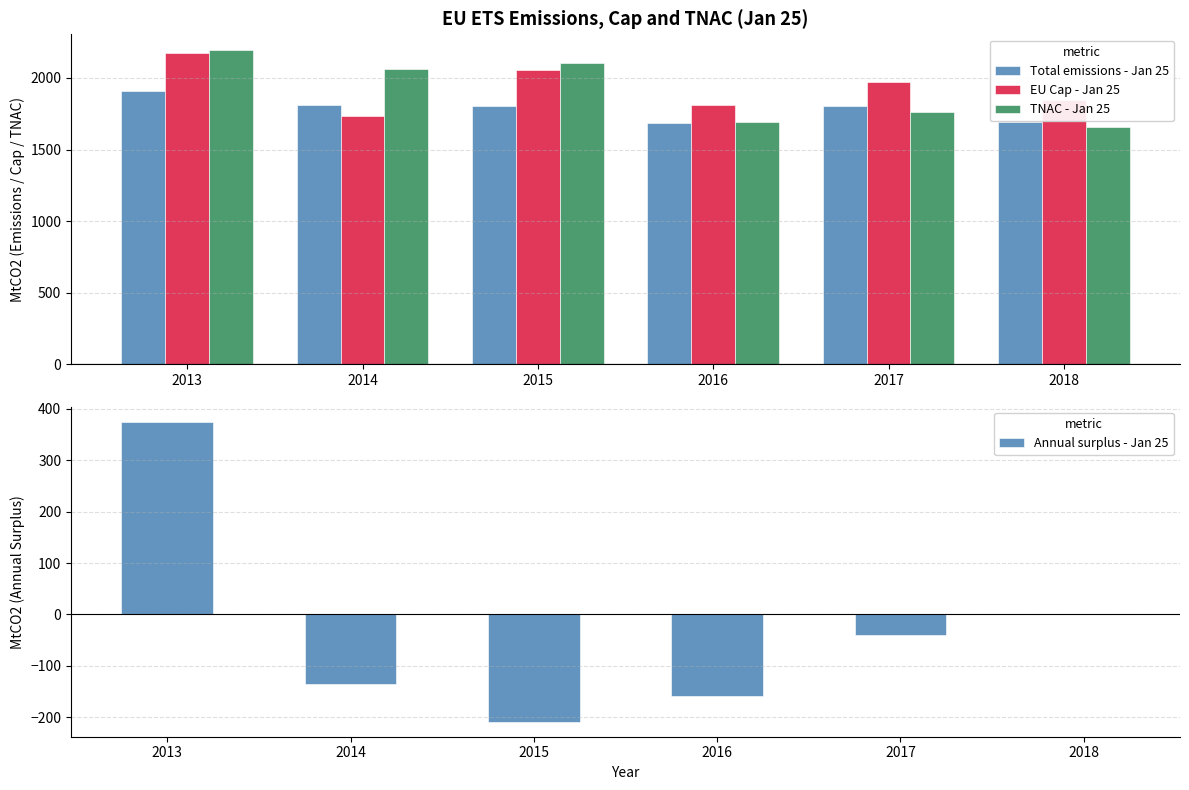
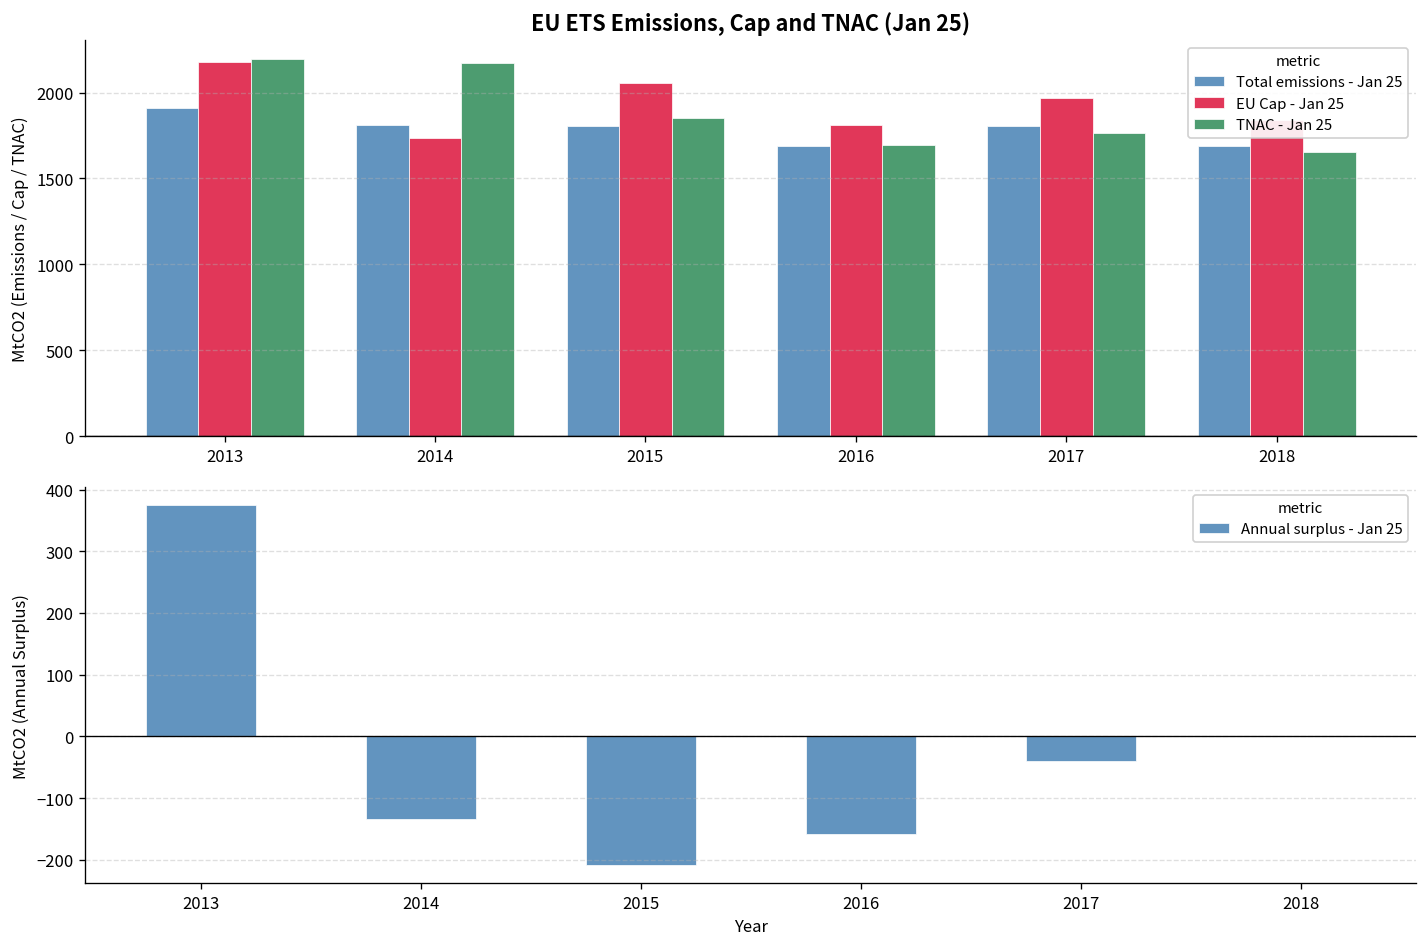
EU ETS Emissions, Cap and TNAC (Jan 25), TNAC - Jan 25, 2014: 2060 -> 2170
EU ETS Emissions, Cap and TNAC (Jan 25), TNAC - Jan 25, 2015: 2110 -> 1850
